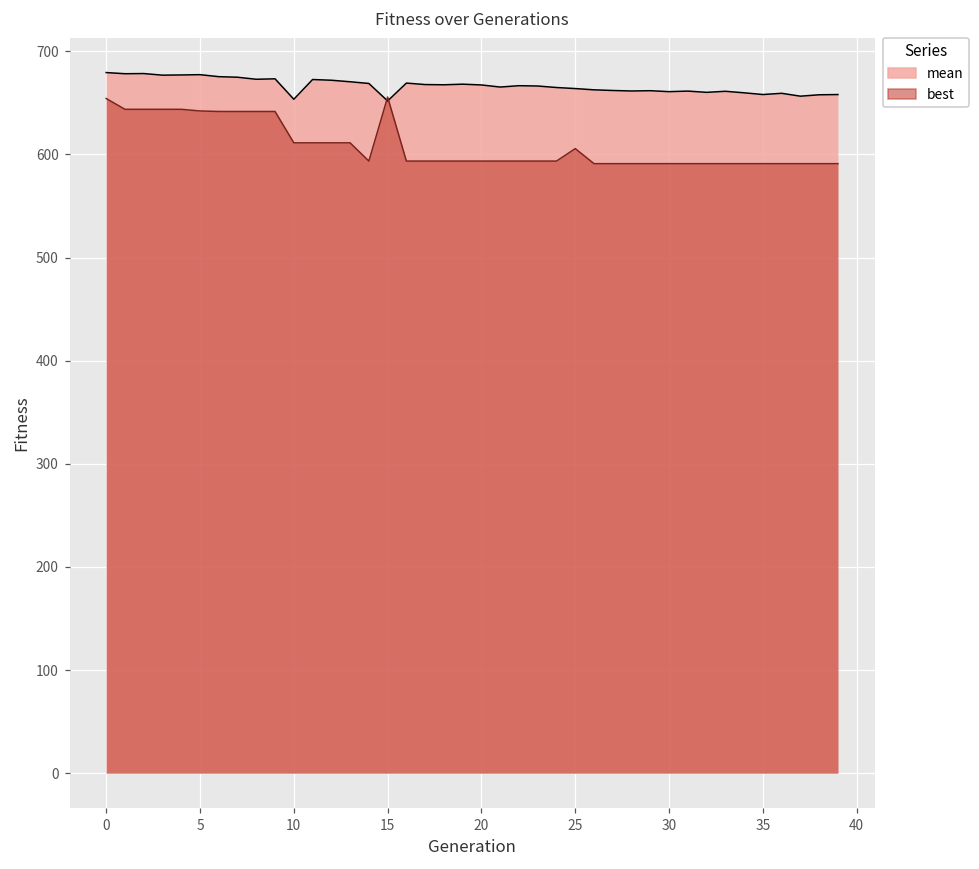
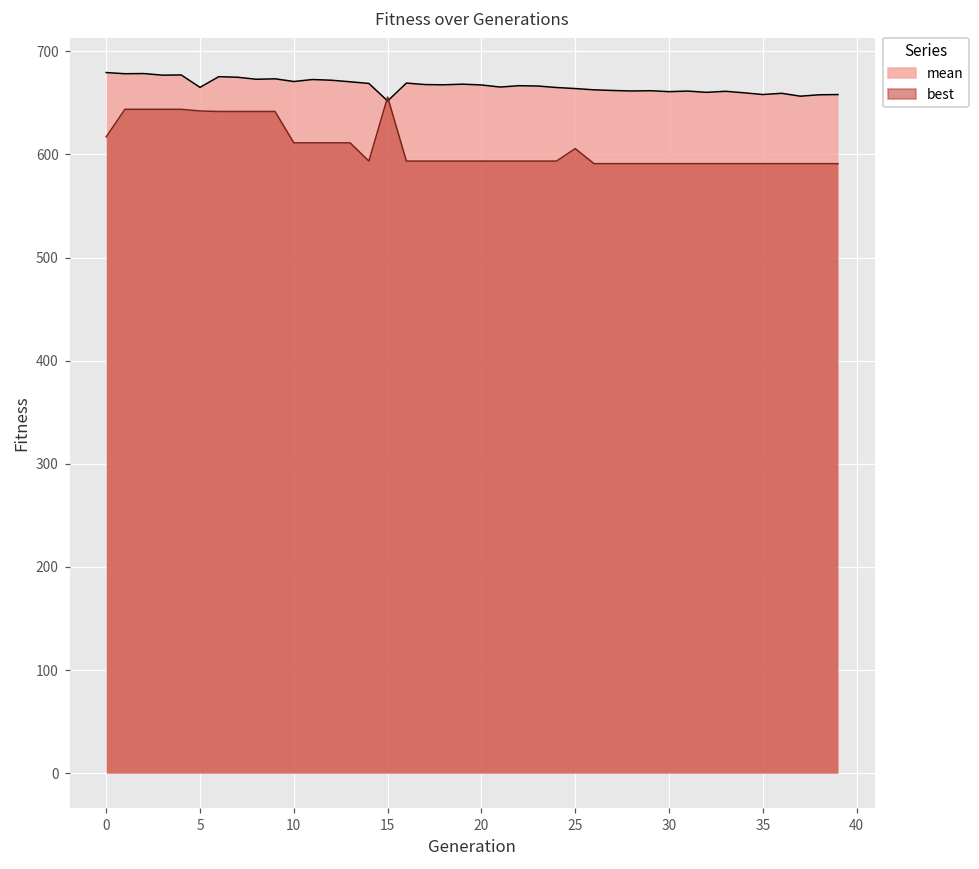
best, 0: 650 -> 620
mean, 5: 680 -> 660
mean, 10: 650 -> 670
